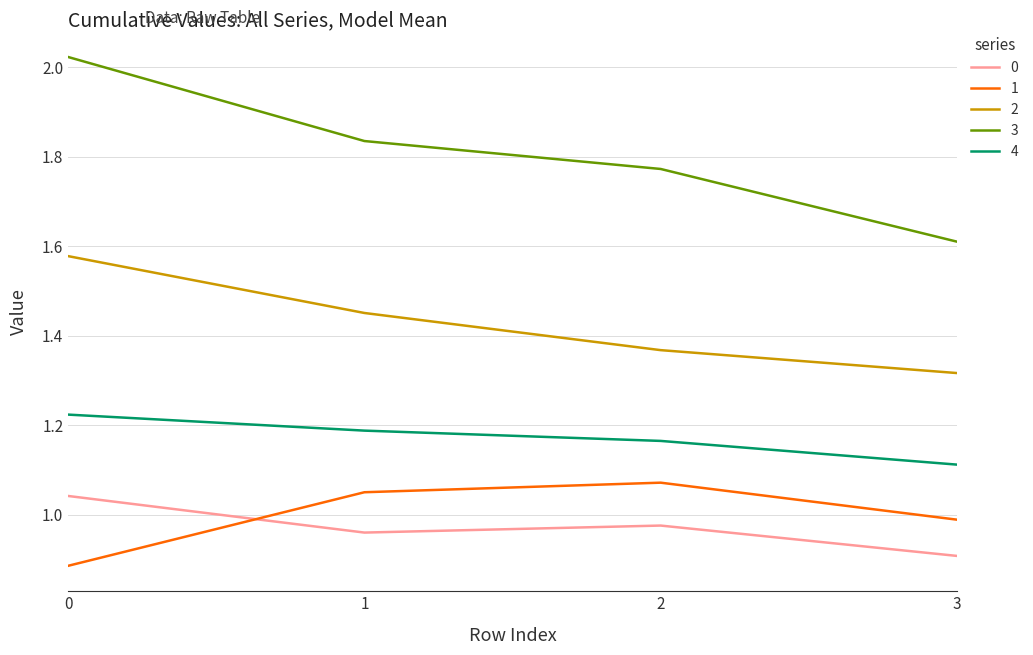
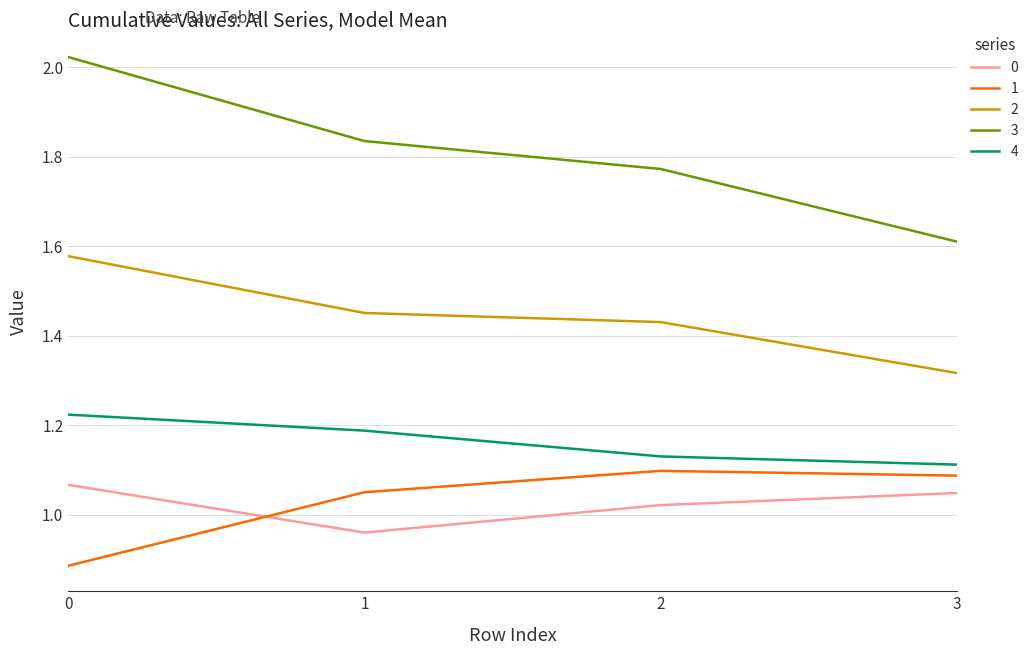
0, 0: 1.04 -> 1.07
0, 2: 0.98 -> 1.02
1, 2: 1.07 -> 1.10
2, 2: 1.37 -> 1.43
4, 2: 1.16 -> 1.13
0, 3: 0.91 -> 1.05
1, 3: 0.99 -> 1.09
